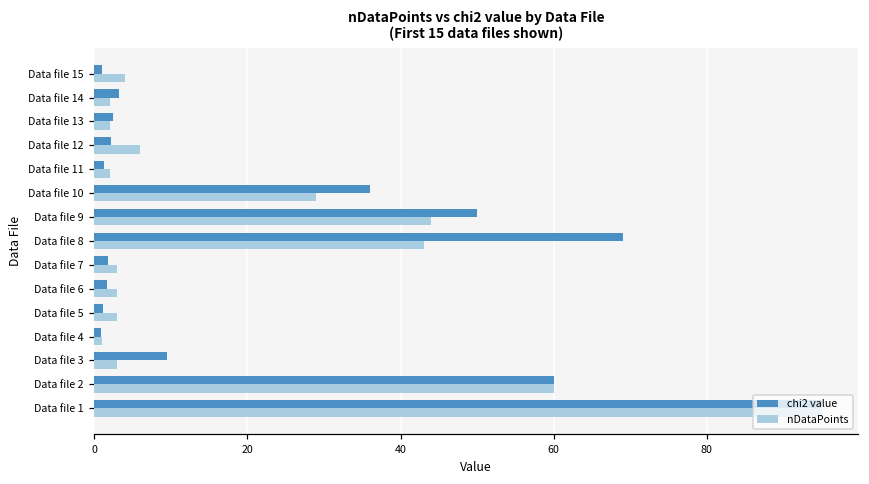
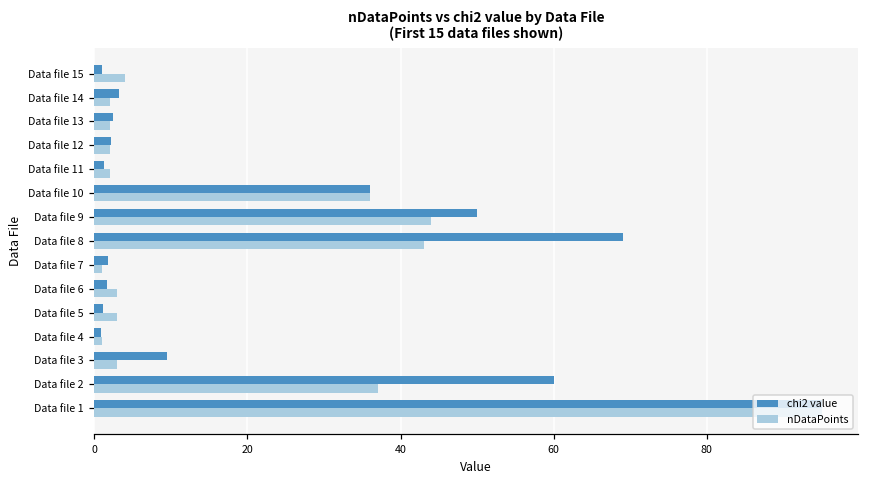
nDataPoints, Data file 12: 6 -> 2
nDataPoints, Data file 10: 29 -> 36
nDataPoints, Data file 7: 3 -> 1
nDataPoints, Data file 2: 60 -> 37
